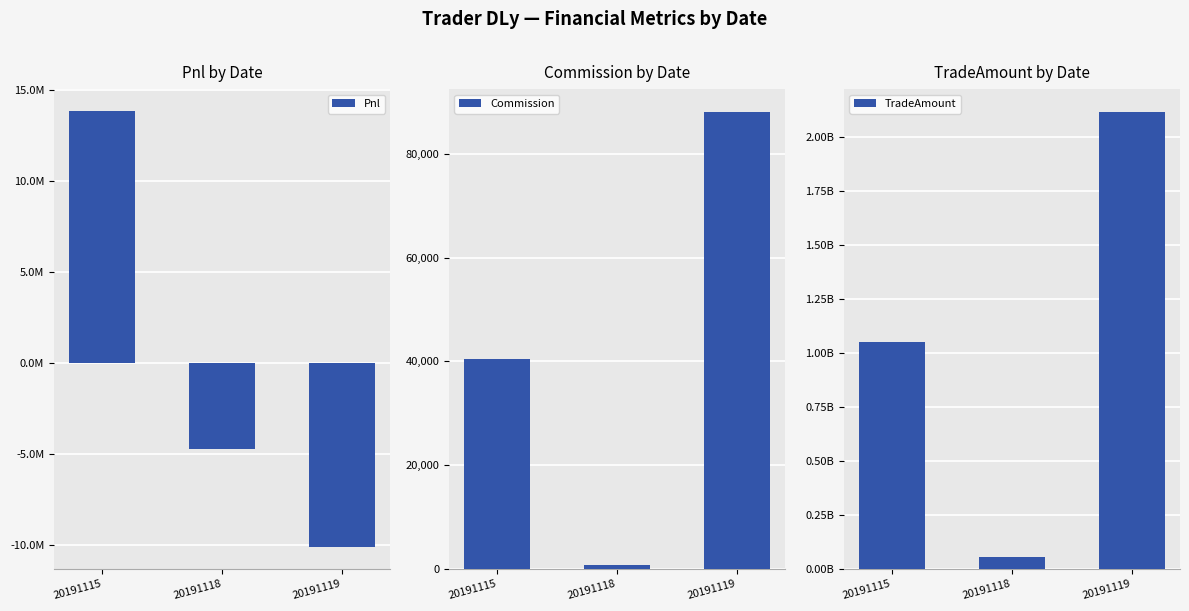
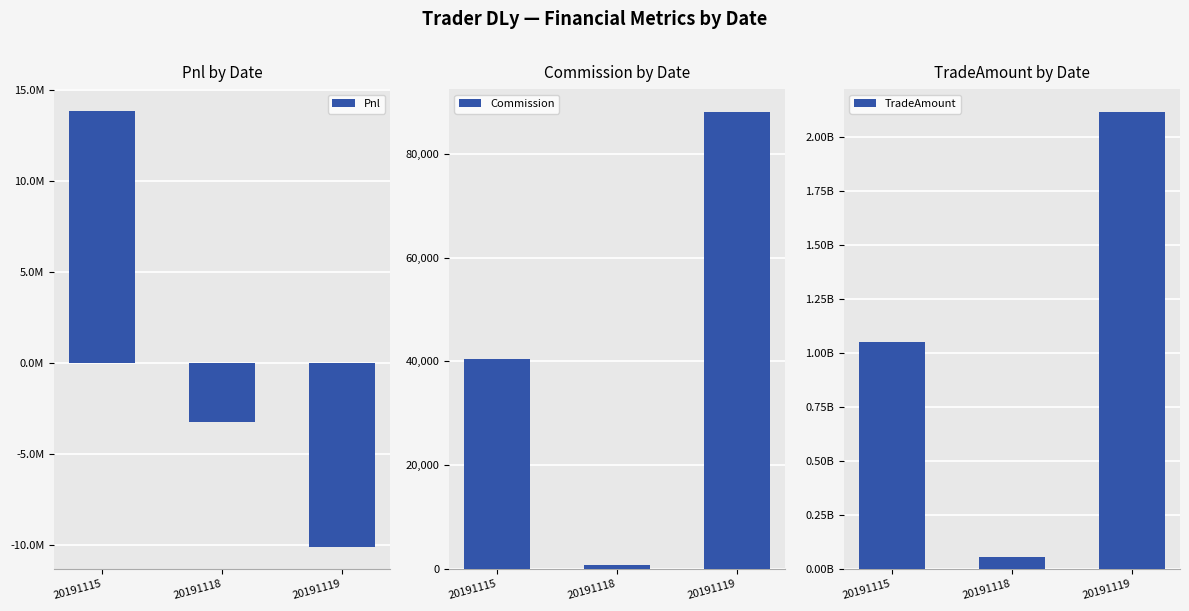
Pnl by Date, 20191118: -4700000 -> -3300000
